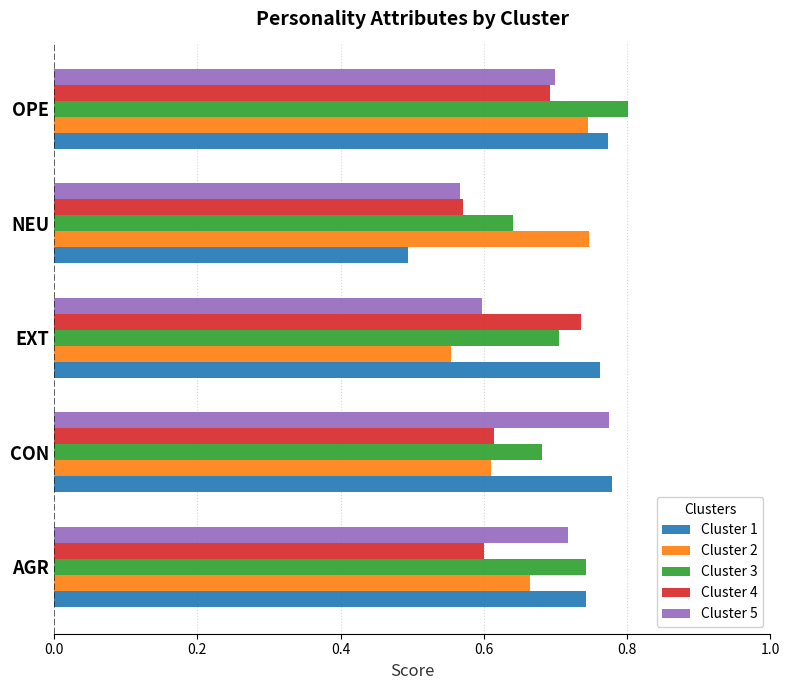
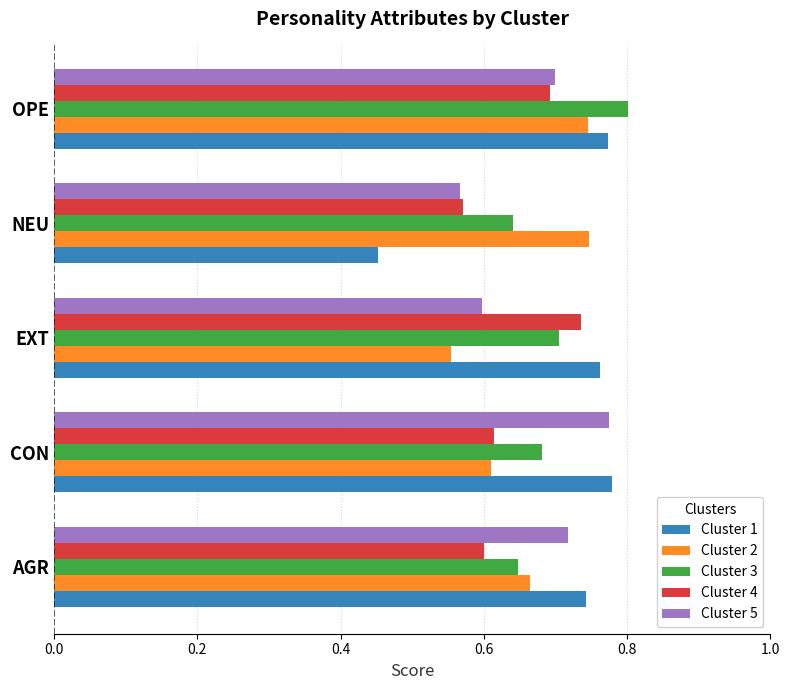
Cluster 1, NEU: 0.49 -> 0.45
Cluster 3, AGR: 0.74 -> 0.65
